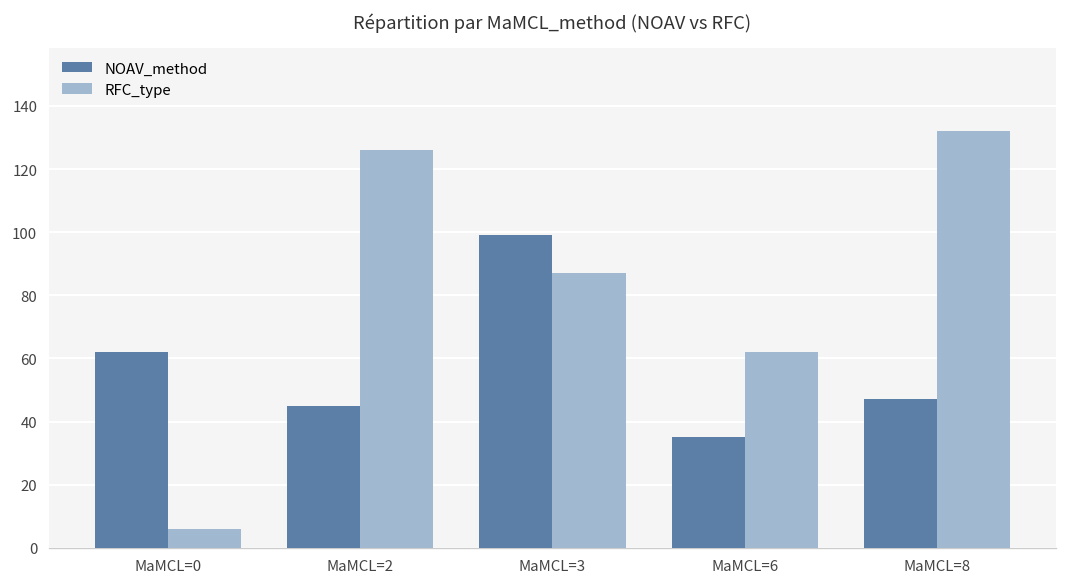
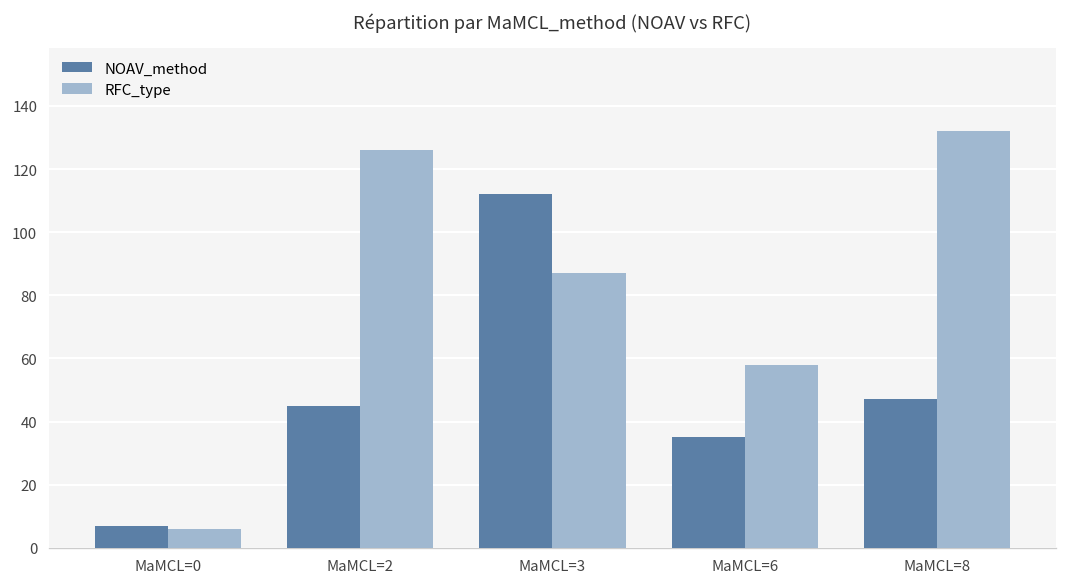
NOAV_method, MaMCL=0: 62 -> 7
NOAV_method, MaMCL=3: 99 -> 112
RFC_type, MaMCL=6: 62 -> 58
